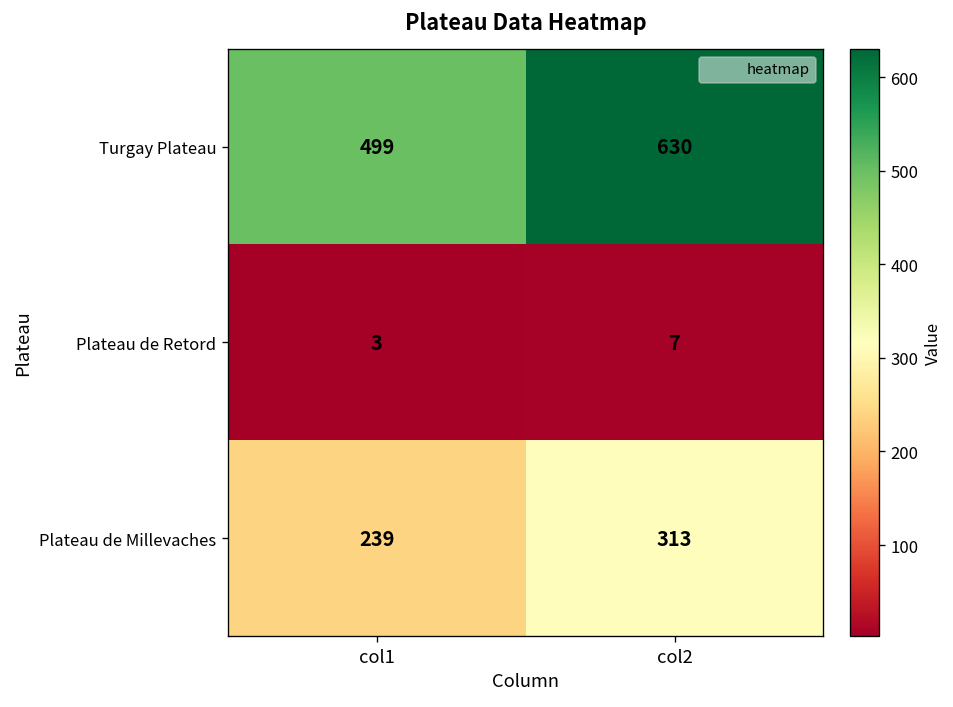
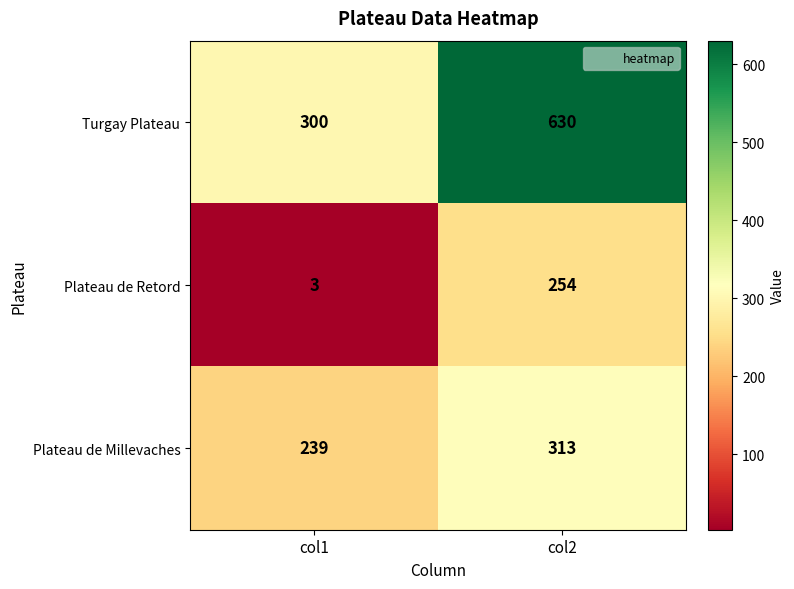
Turgay Plateau, col1: 499 -> 300
Plateau de Retord, col2: 7 -> 254
